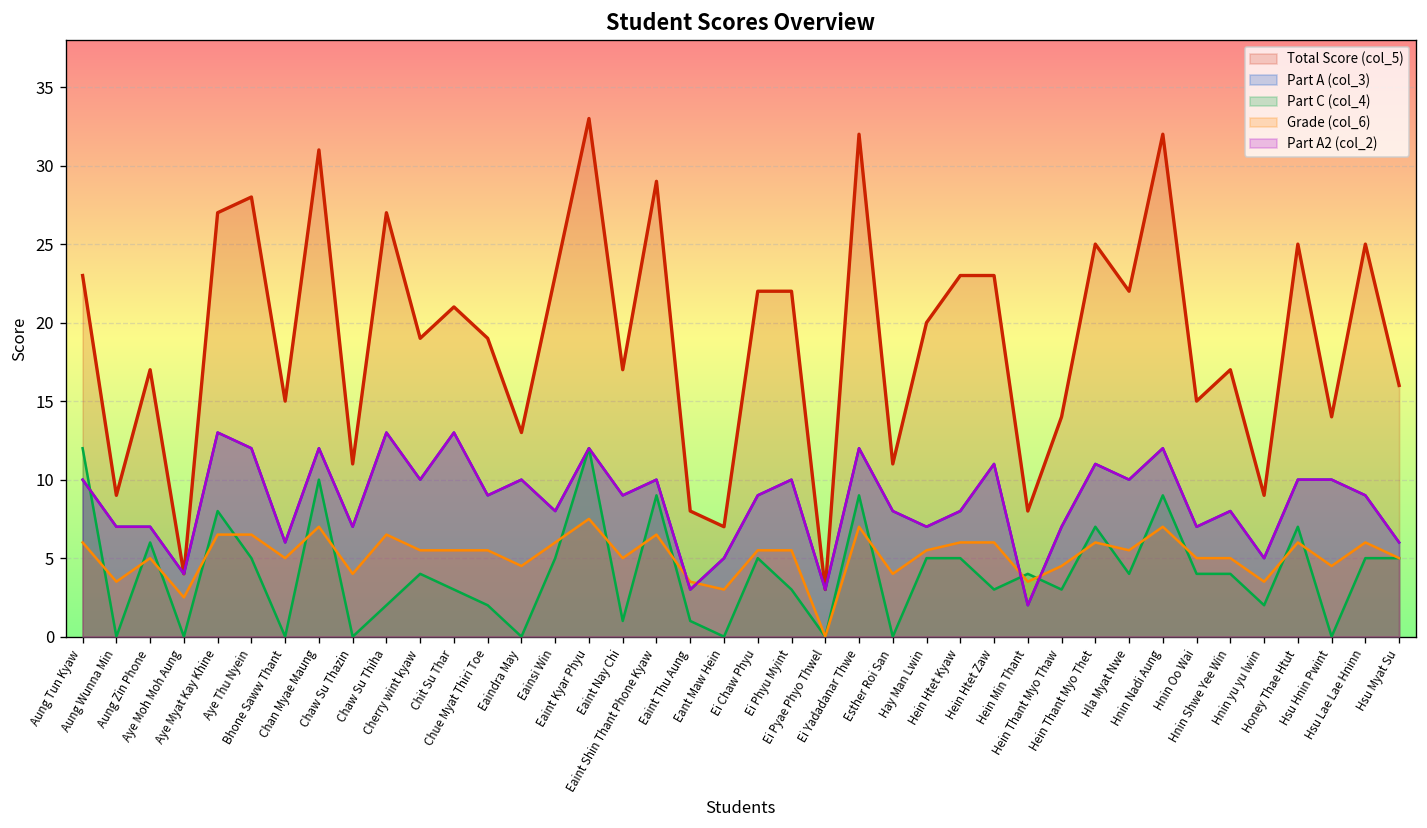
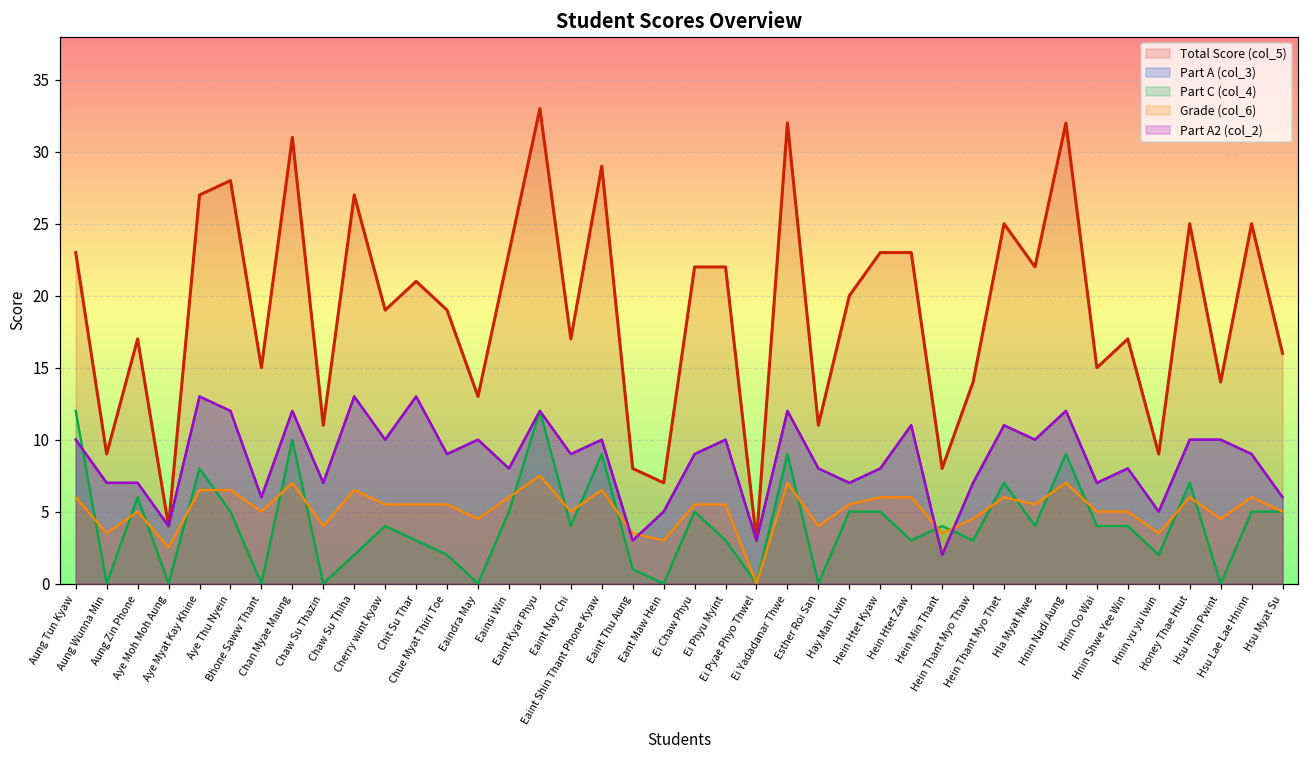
Part C (col_4), Eaint Nay Chi: 1 -> 4
